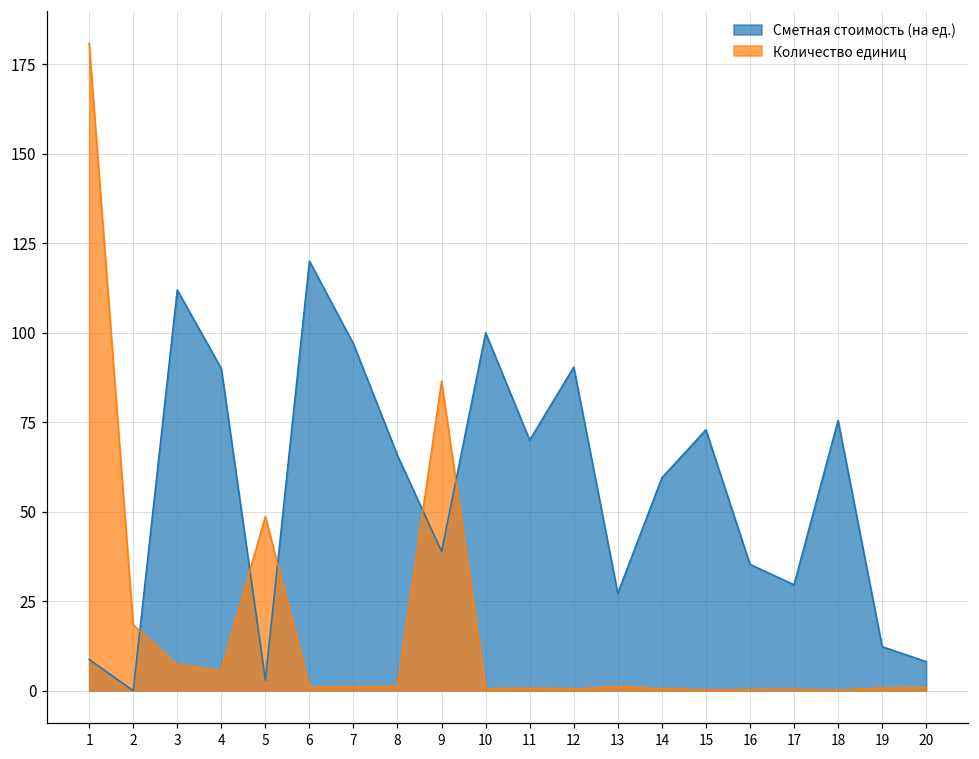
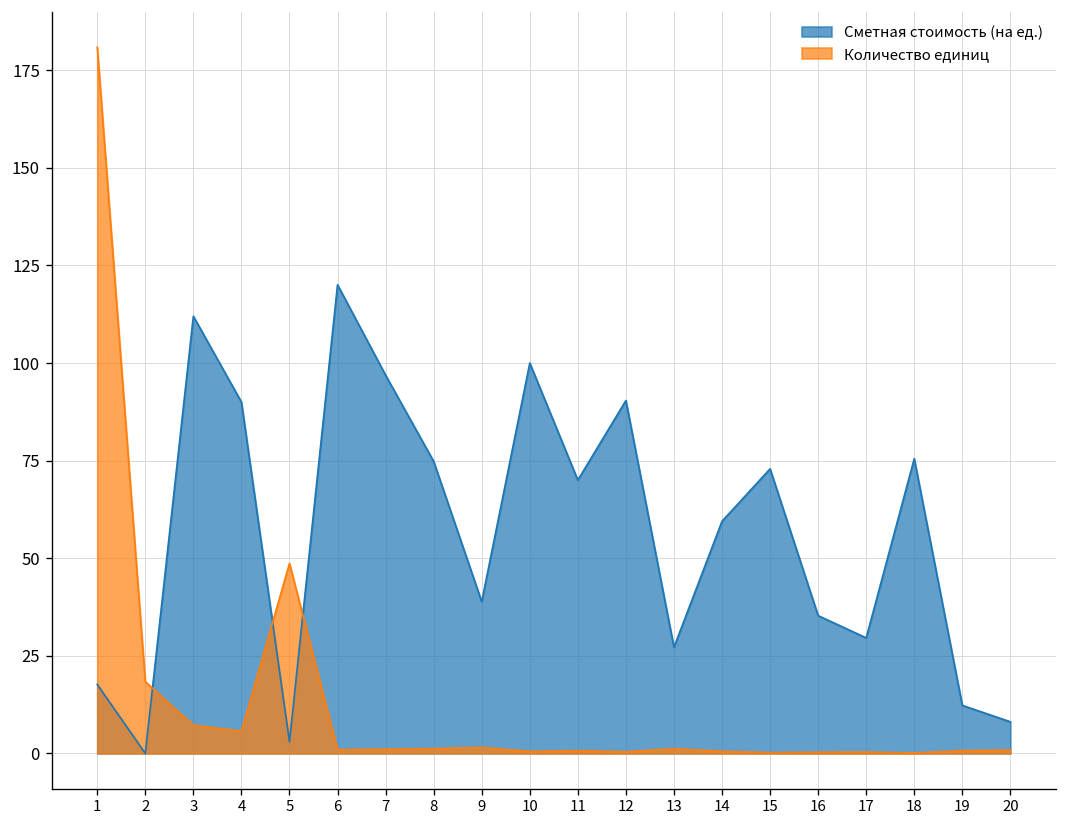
Сметная стоимость (на ед.), 1: 9 -> 18
Сметная стоимость (на ед.), 8: 66 -> 75
Количество единиц, 9: 86 -> 2
